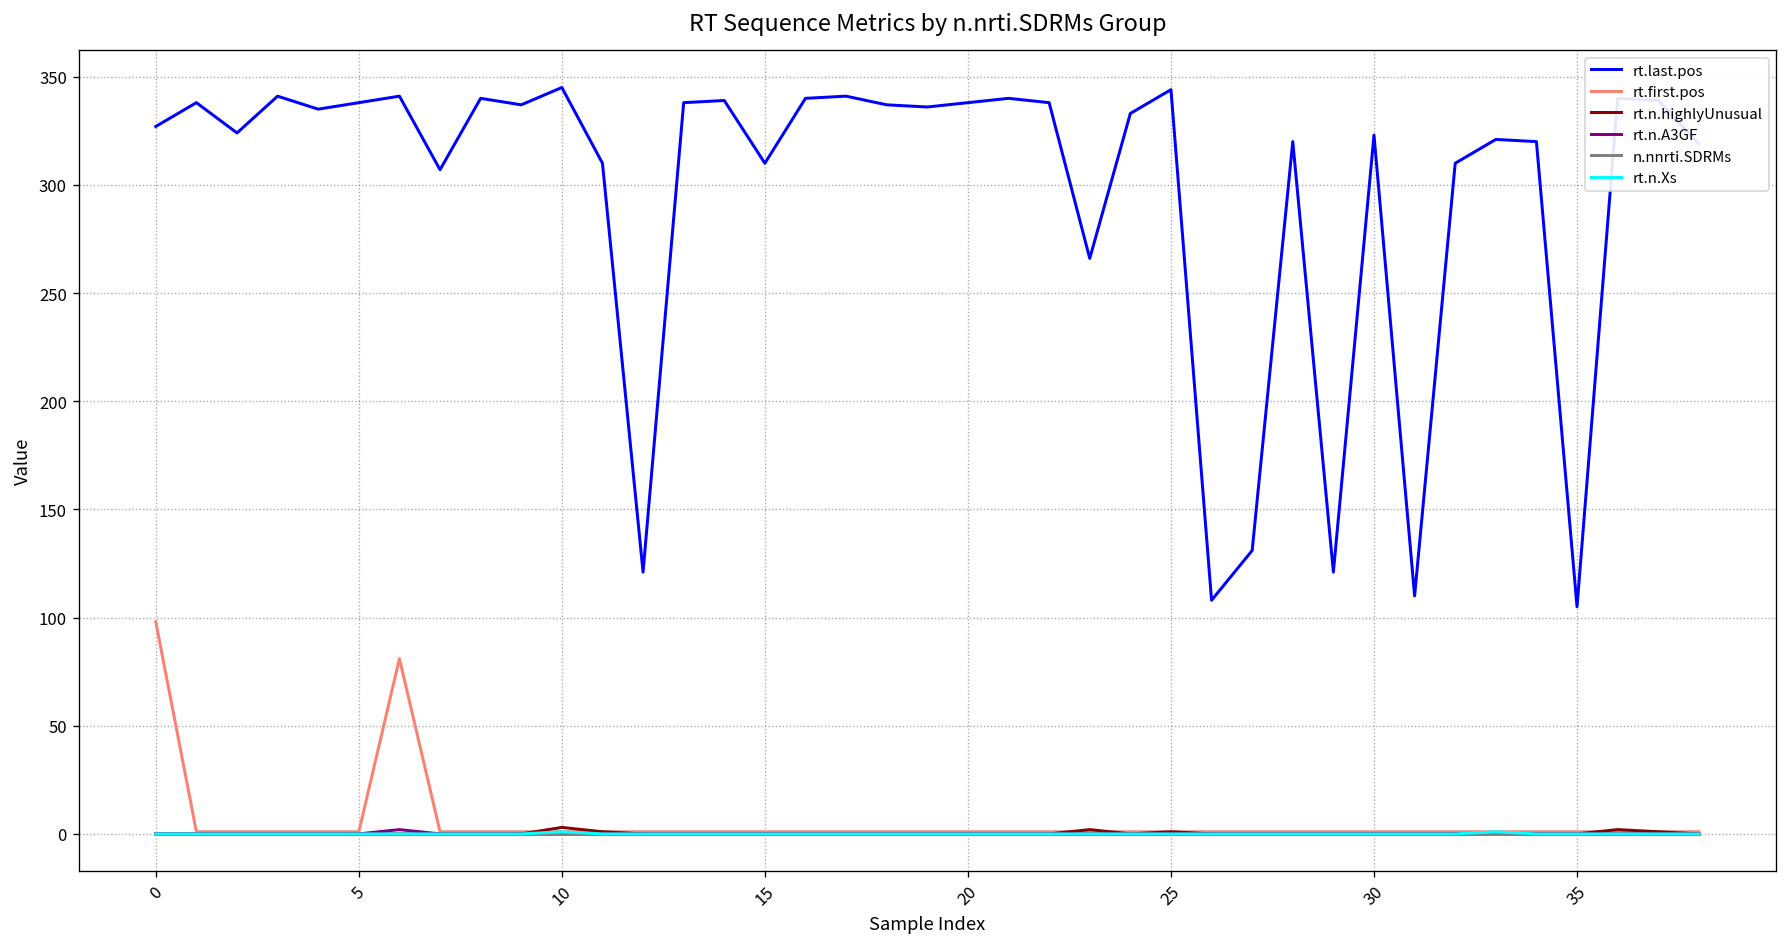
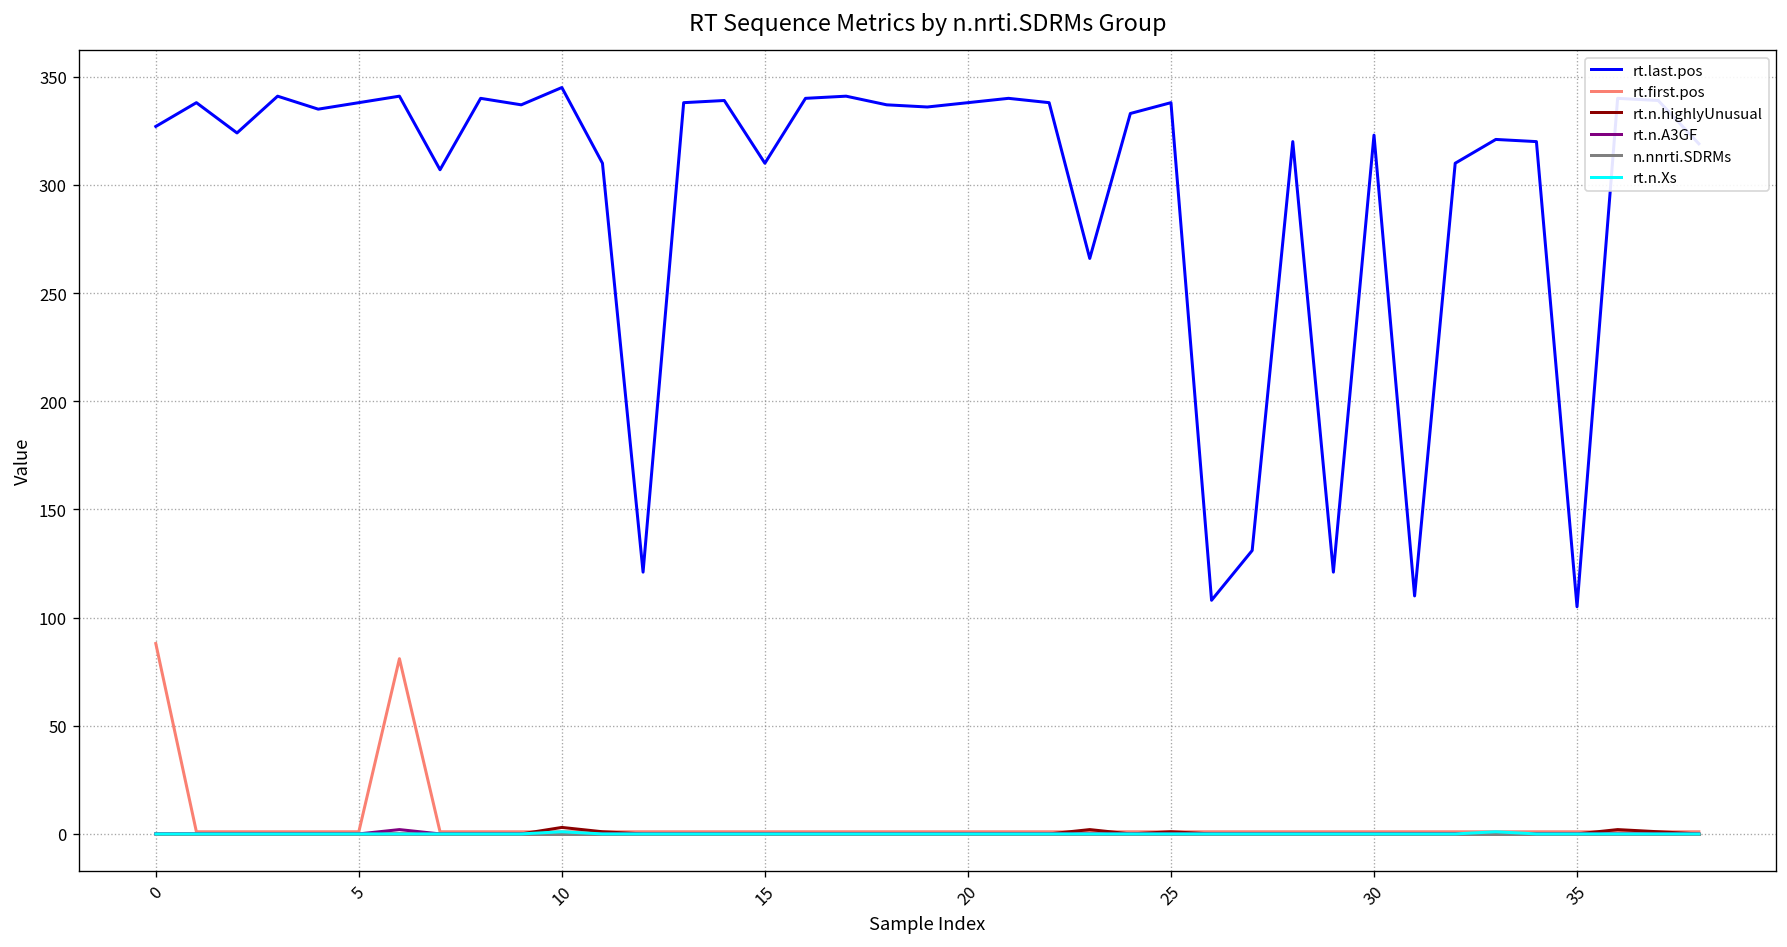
rt.first.pos, 0: 98 -> 88
rt.last.pos, 25: 344 -> 338
